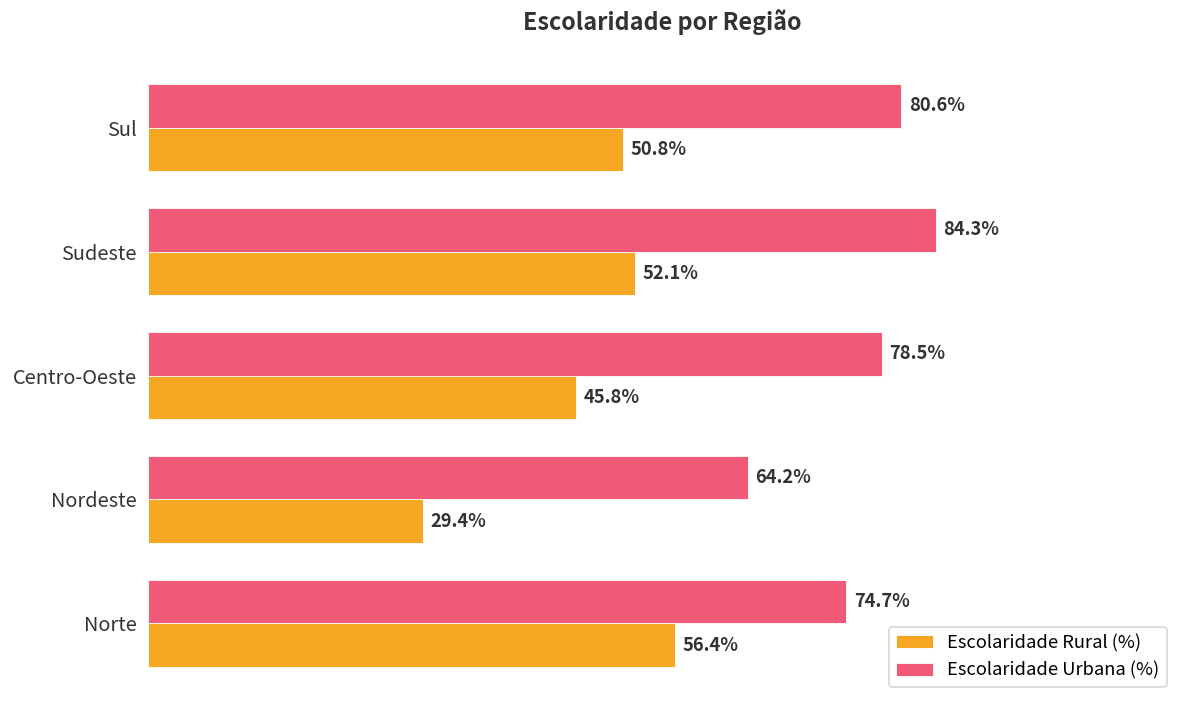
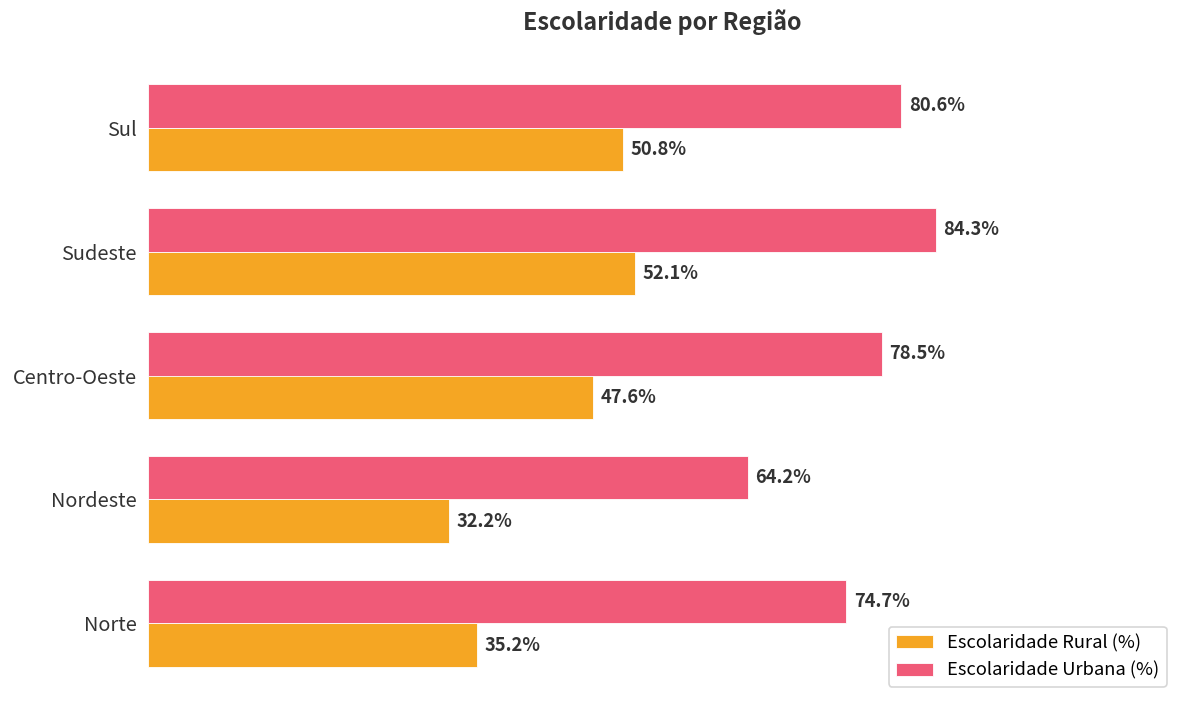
Escolaridade Rural (%), Centro-Oeste: 45.8% -> 47.6%
Escolaridade Rural (%), Nordeste: 29.4% -> 32.2%
Escolaridade Rural (%), Norte: 56.4% -> 35.2%
